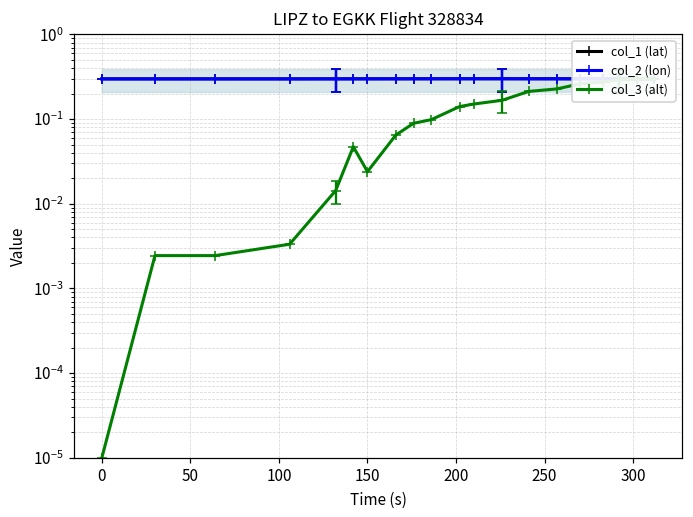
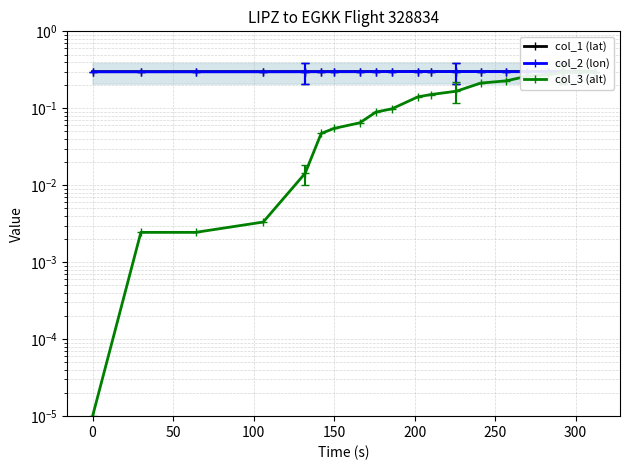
col_3 (alt), 150: 0.024 -> 0.05
